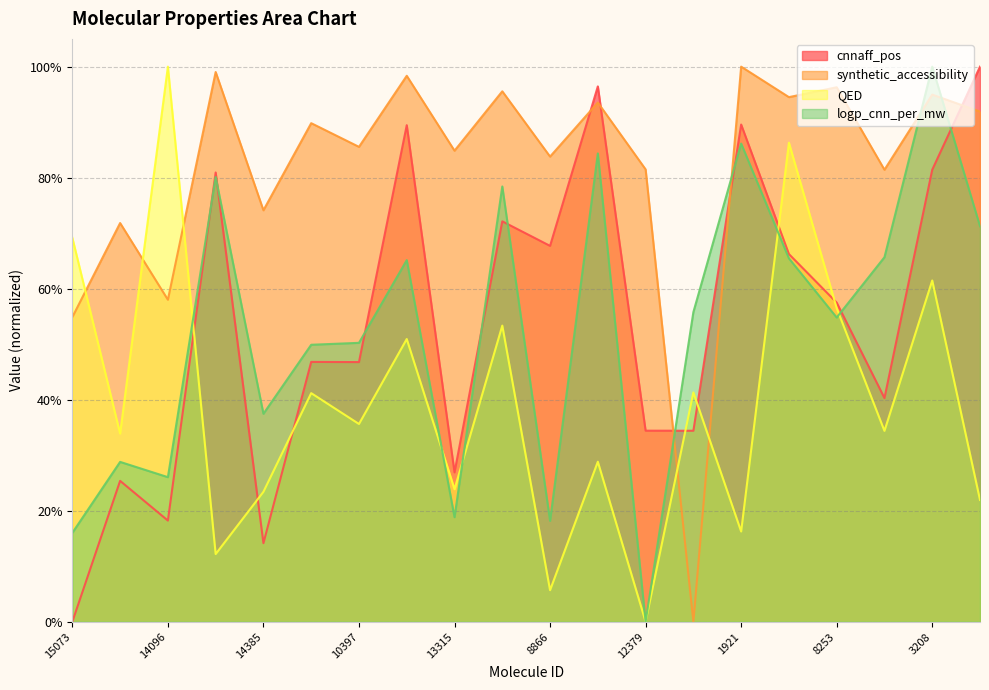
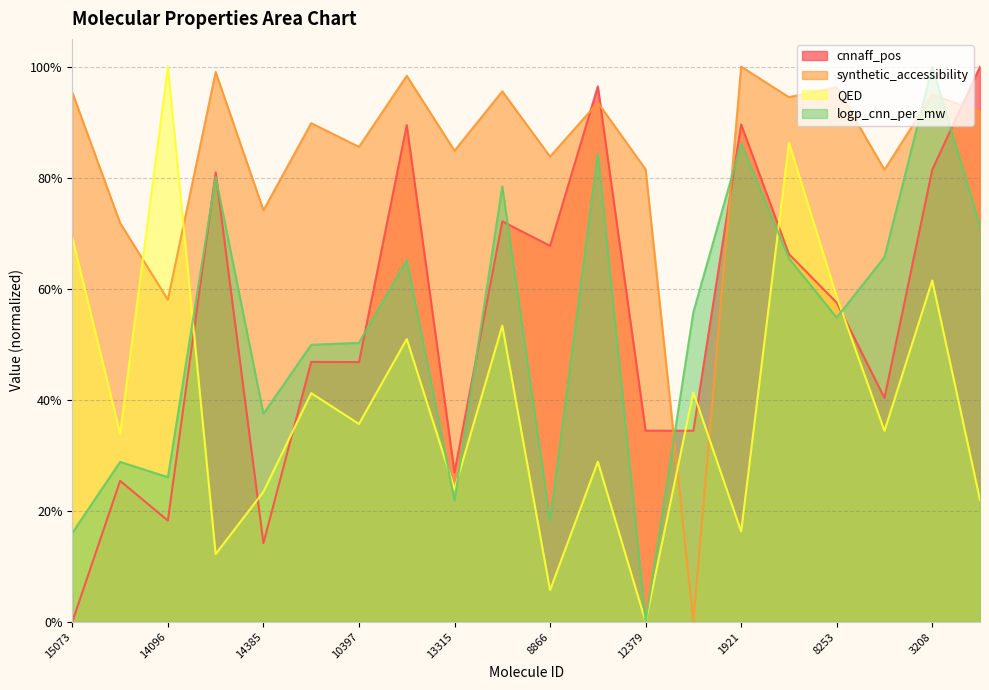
synthetic_accessibility, 15073: 55% -> 95%
logp_cnn_per_mw, 13315: 19% -> 22%
QED, 8253: 56% -> 59%
